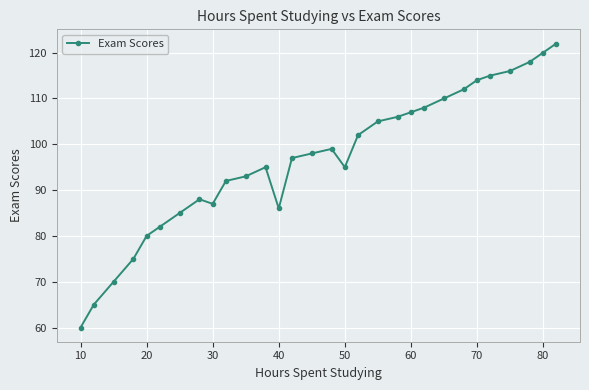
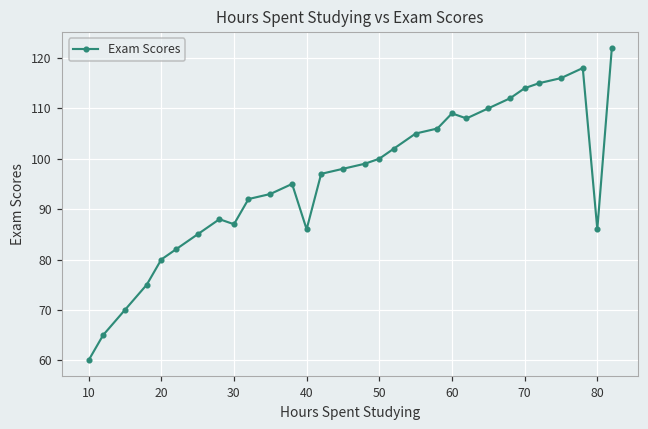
50: 95 -> 100
60: 107 -> 109
80: 120 -> 86
